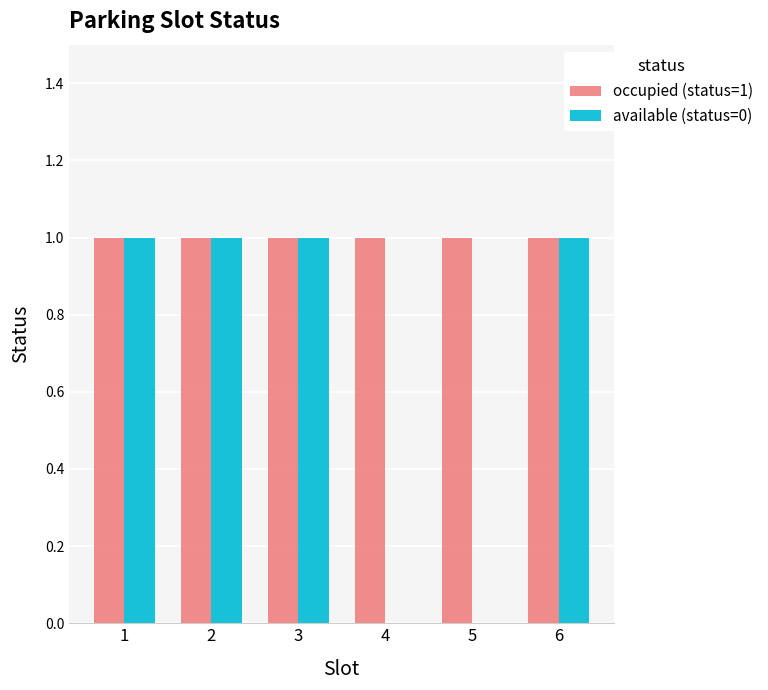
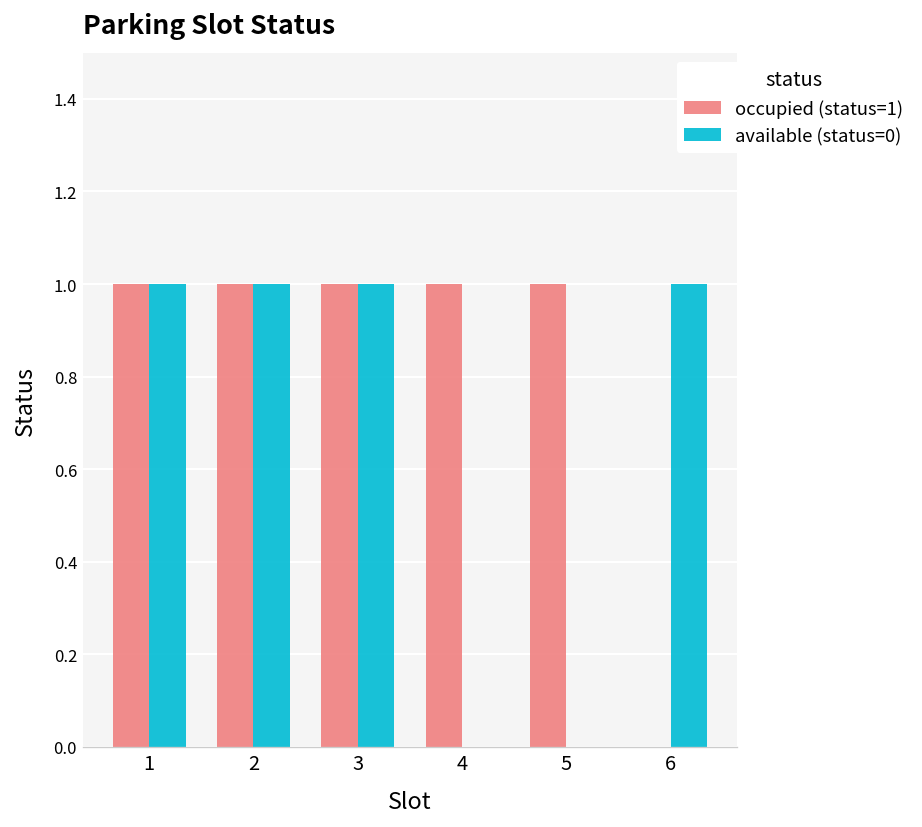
occupied (status=1), 6: 1 -> 0
